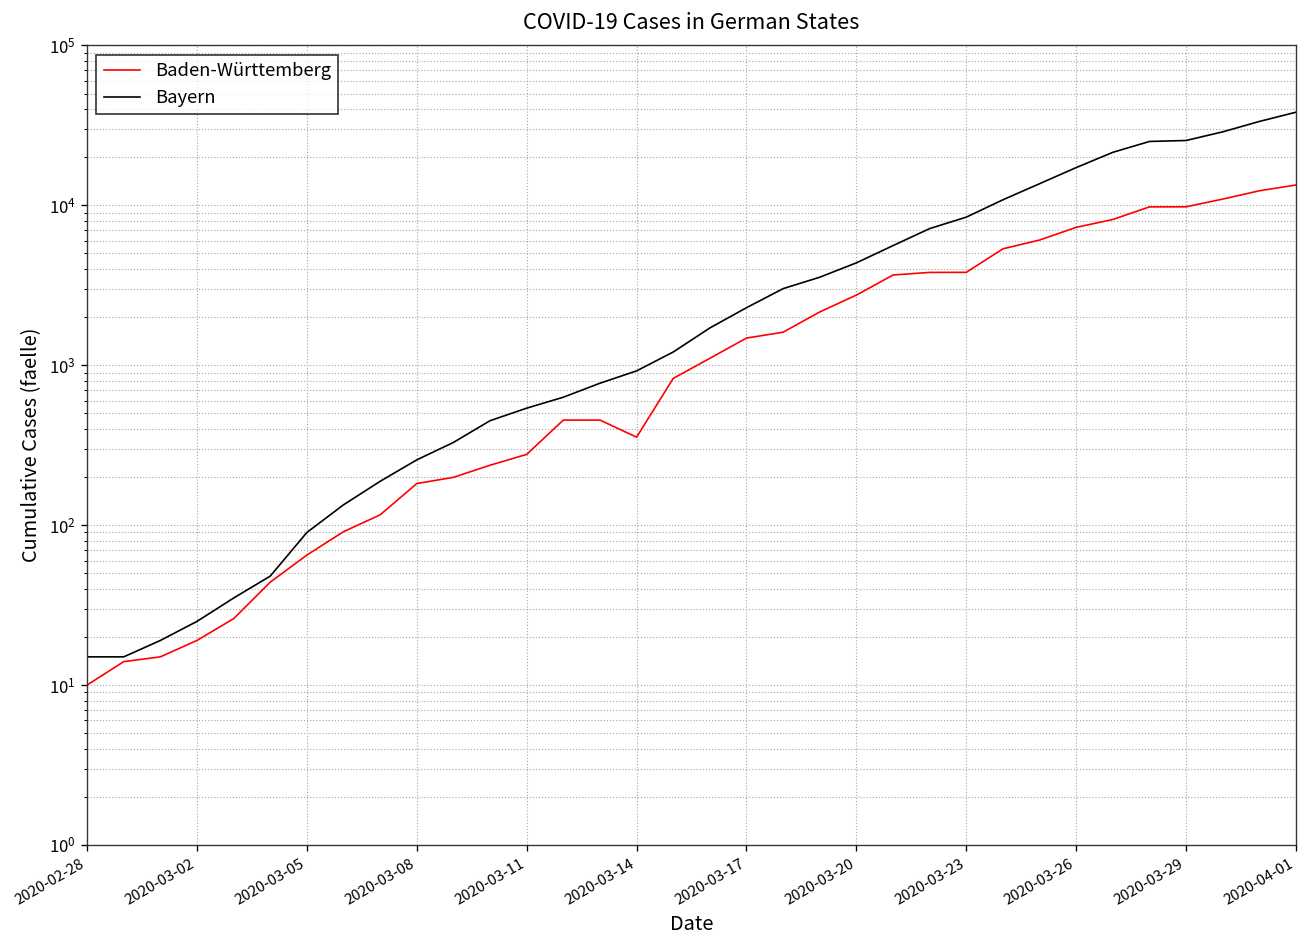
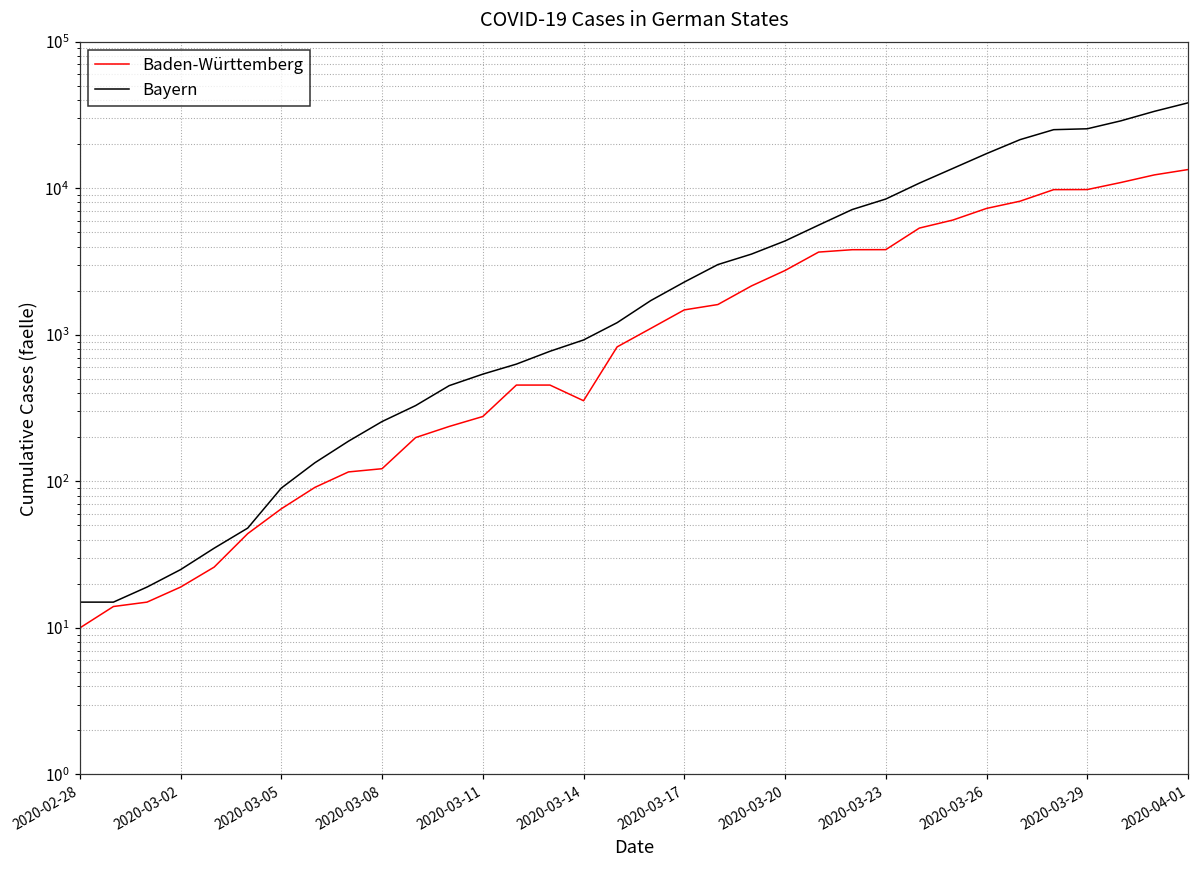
Baden-Württemberg, 2020-03-08: 180 -> 120
